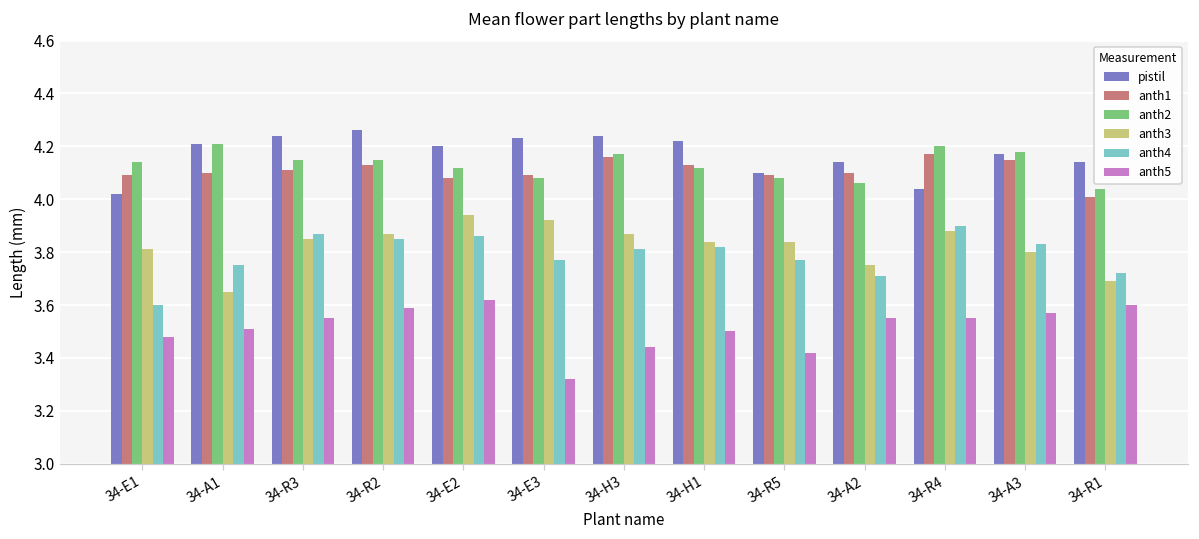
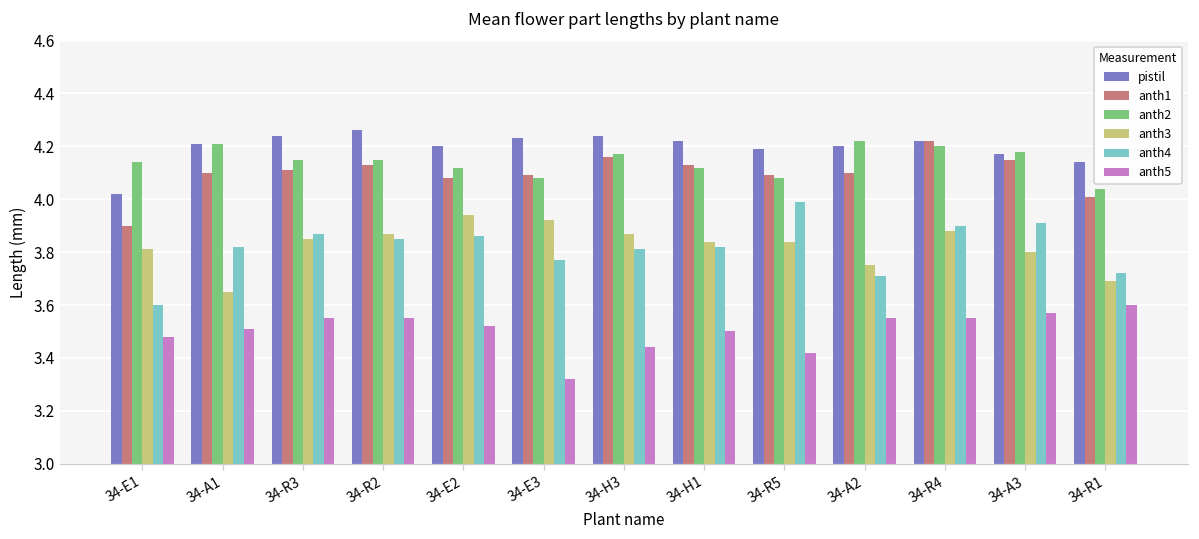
anth1, 34-E1: 4.09 -> 3.90
anth4, 34-A1: 3.75 -> 3.82
anth5, 34-R2: 3.59 -> 3.55
anth5, 34-E2: 3.62 -> 3.52
pistil, 34-R5: 4.10 -> 4.19
anth4, 34-R5: 3.77 -> 3.99
pistil, 34-A2: 4.14 -> 4.20
anth2, 34-A2: 4.06 -> 4.22
pistil, 34-R4: 4.04 -> 4.22
anth1, 34-R4: 4.17 -> 4.22
anth4, 34-A3: 3.83 -> 3.91
